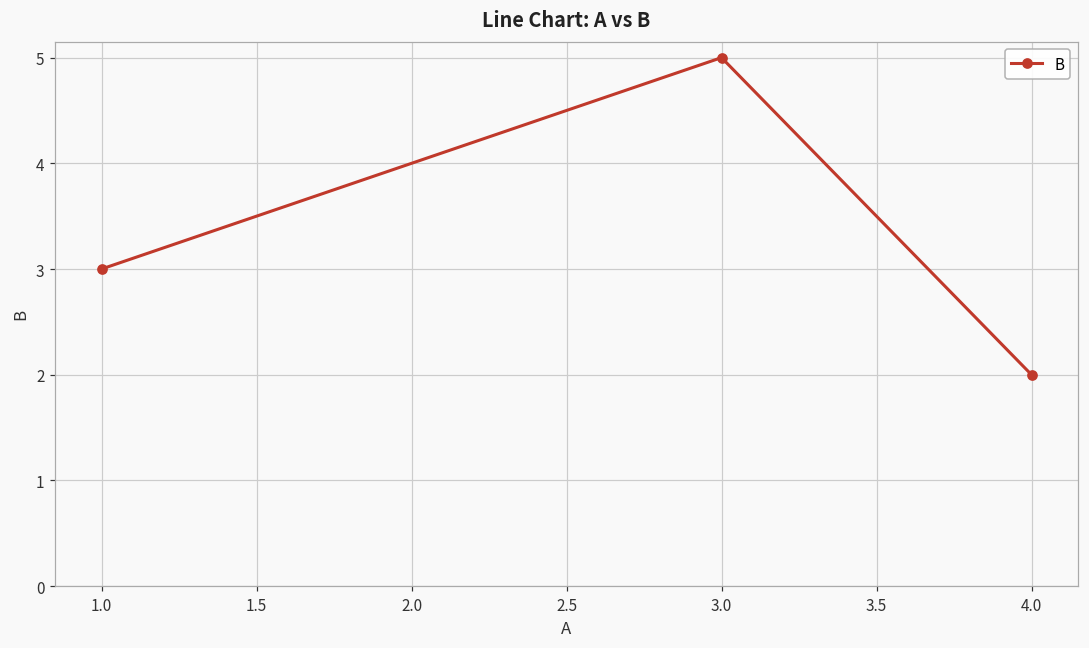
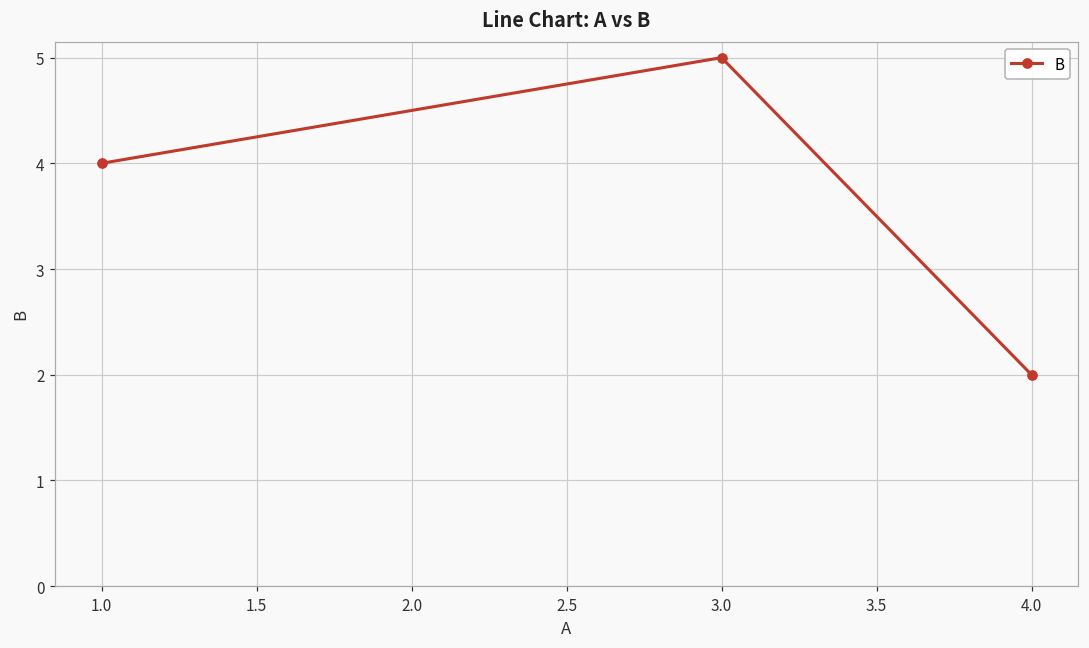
1.0: 3 -> 4
